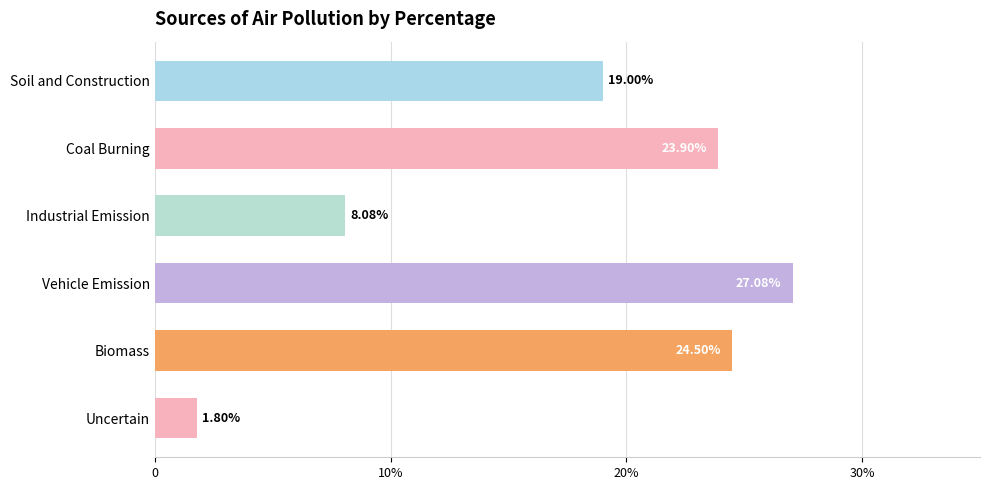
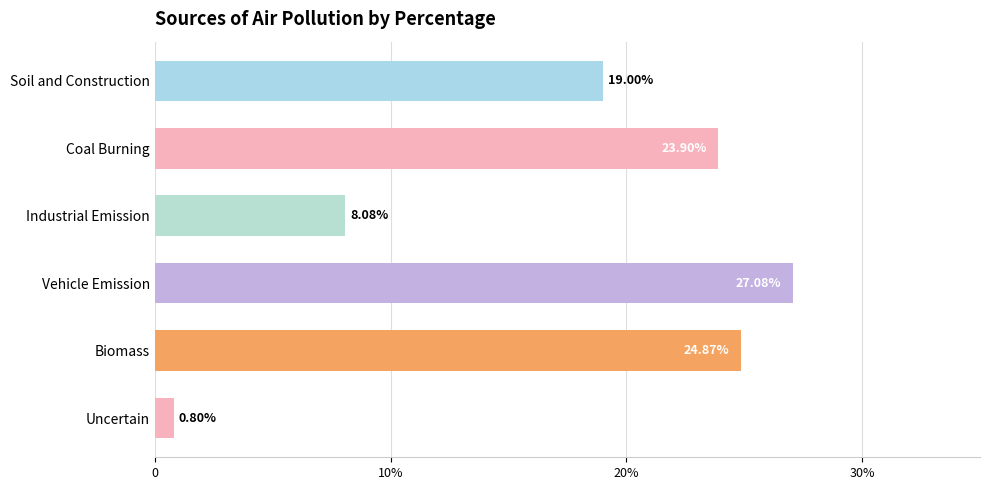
Biomass: 24.50% -> 24.87%
Uncertain: 1.80% -> 0.80%
